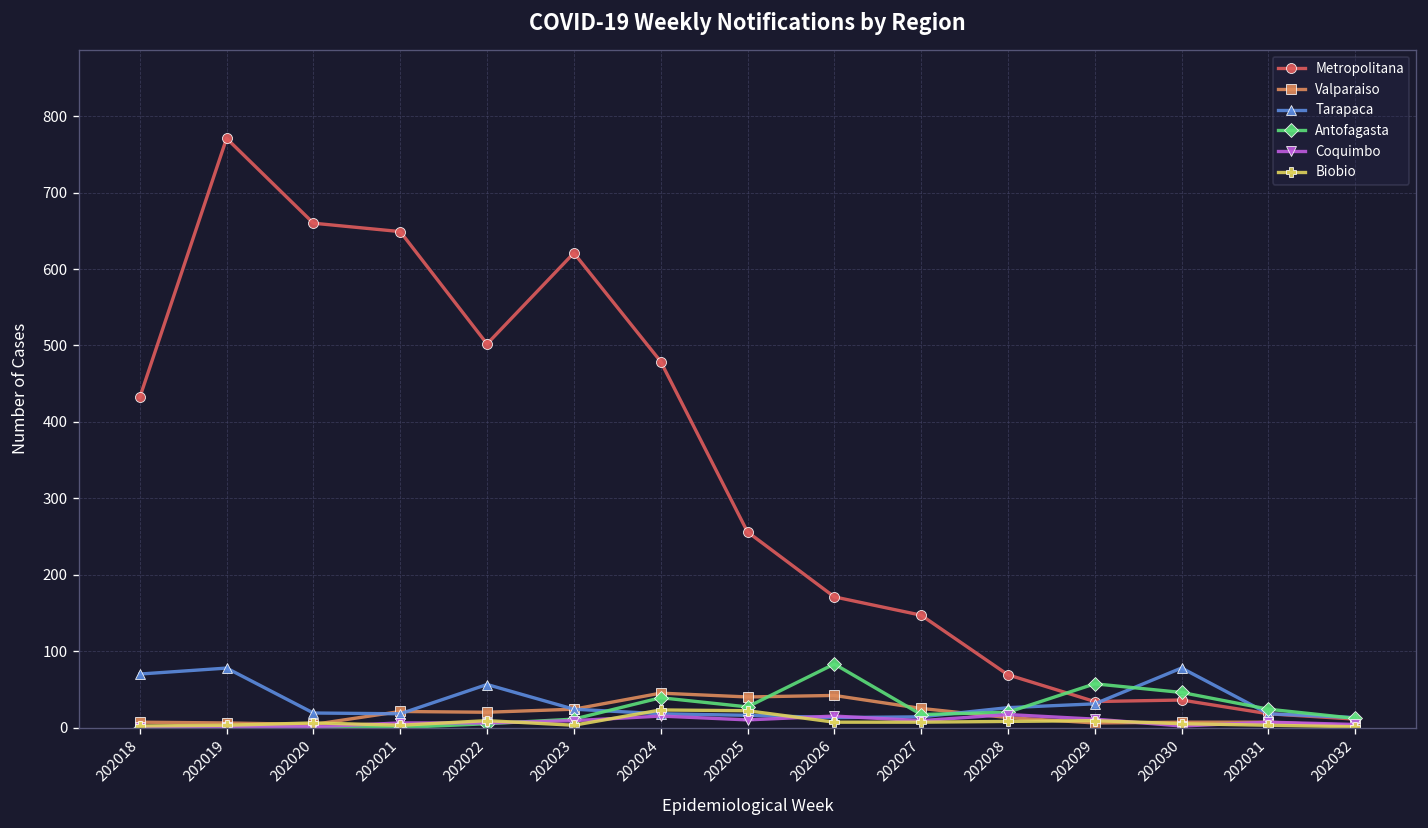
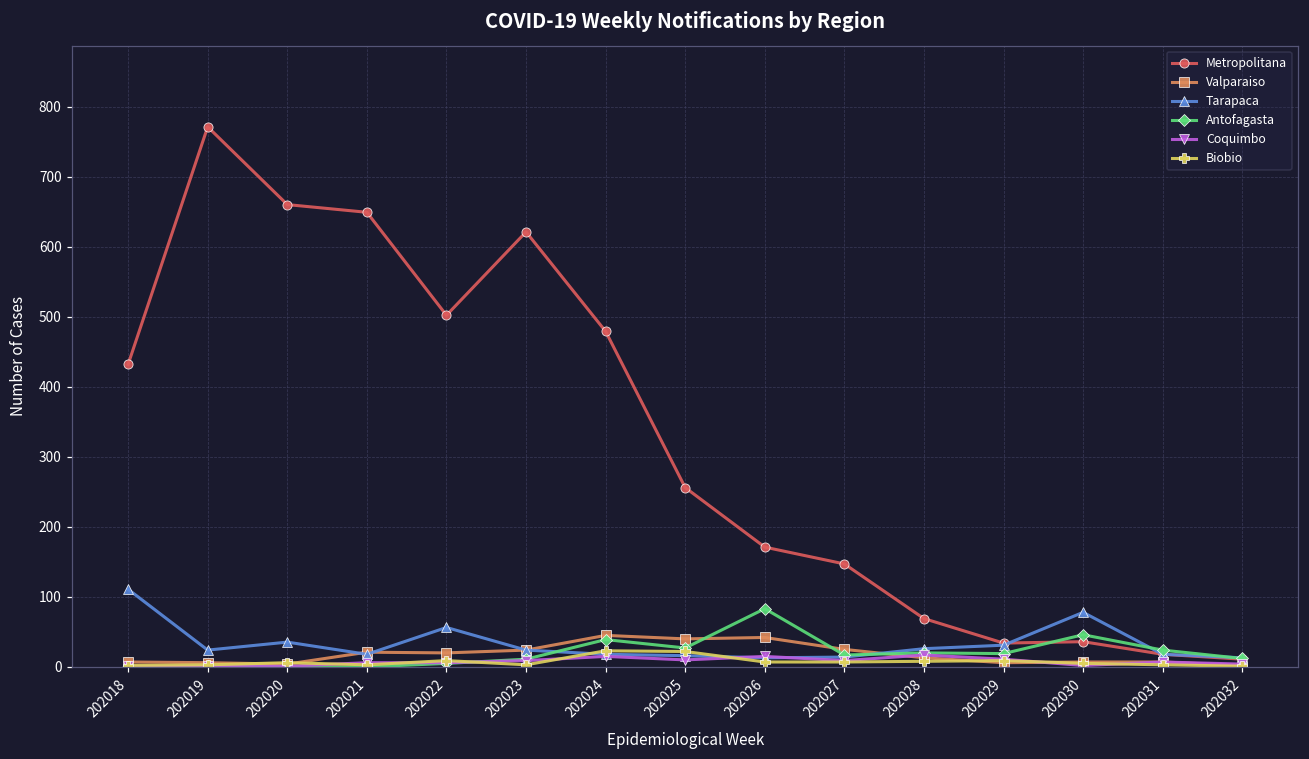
Tarapaca, 202018: 70 -> 110
Tarapaca, 202019: 80 -> 20
Tarapaca, 202020: 20 -> 40
Antofagasta, 202029: 60 -> 20
